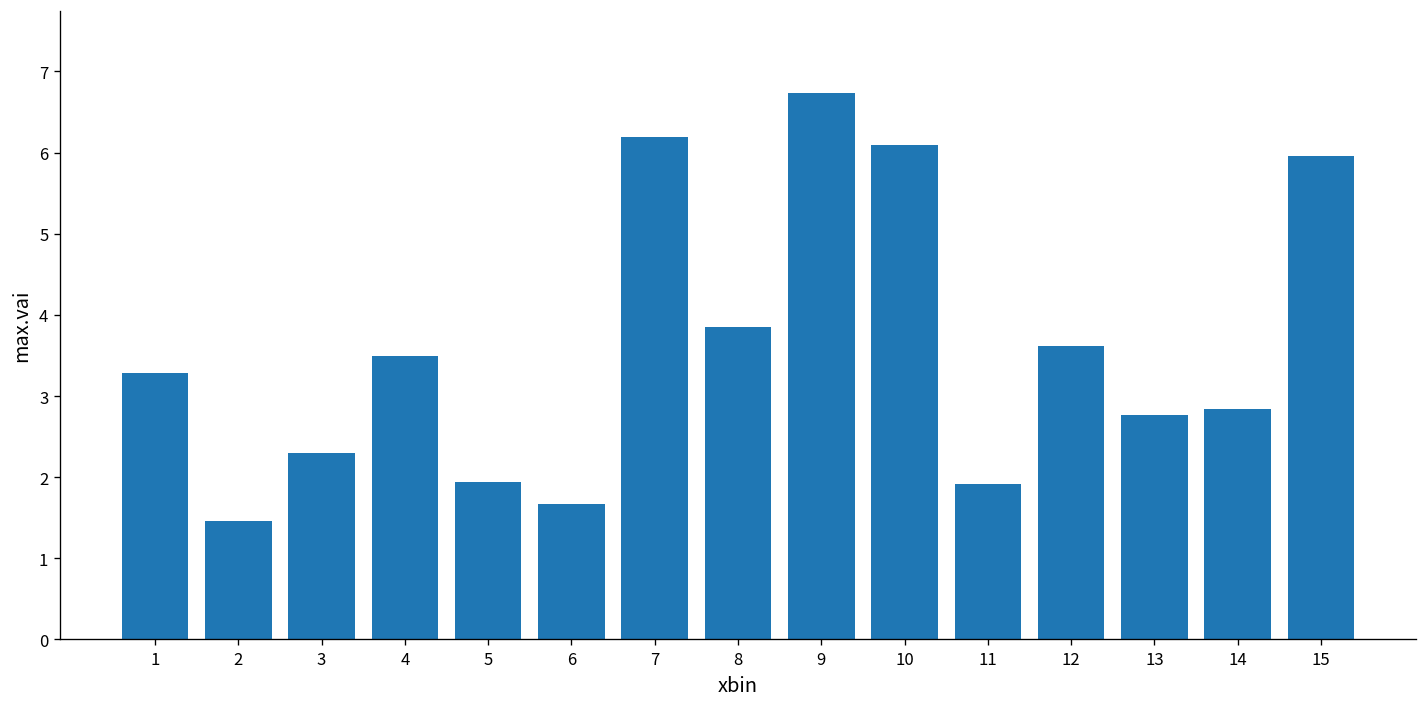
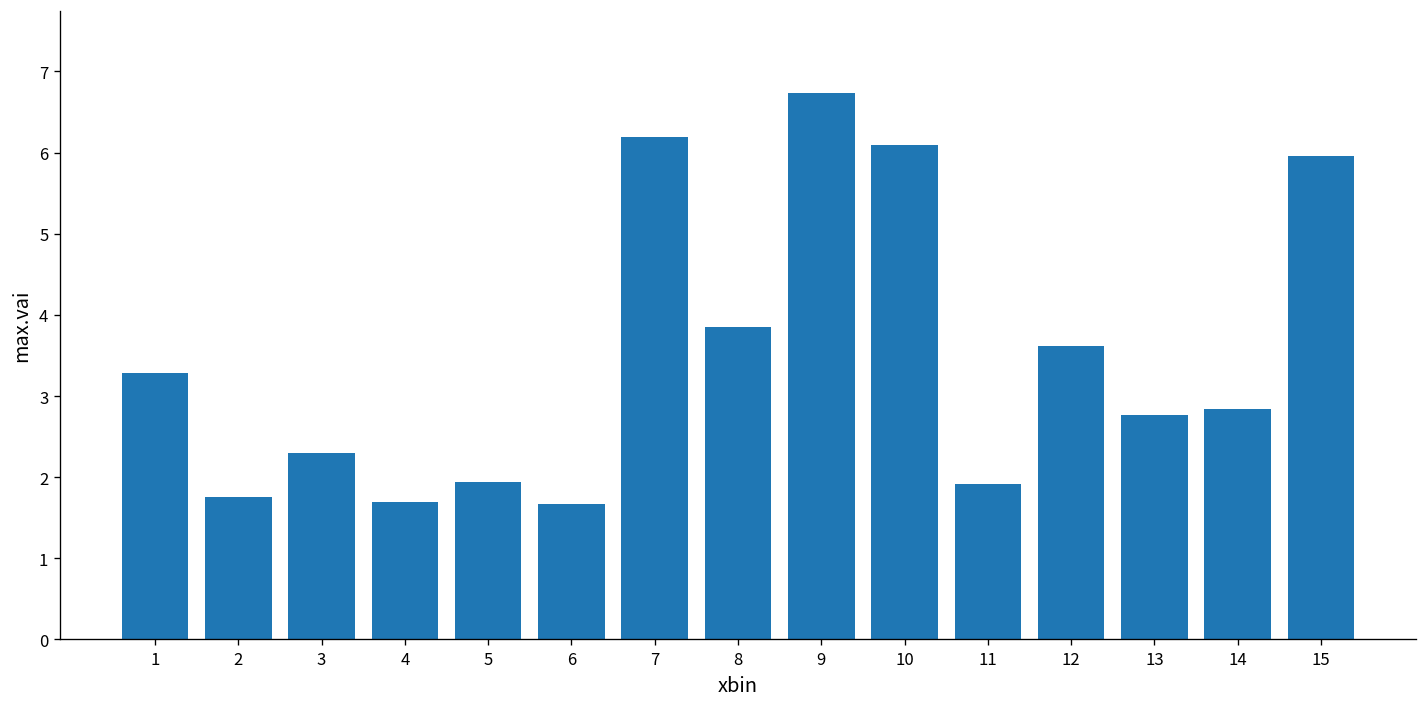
2: 1.5 -> 1.8
4: 3.5 -> 1.7
